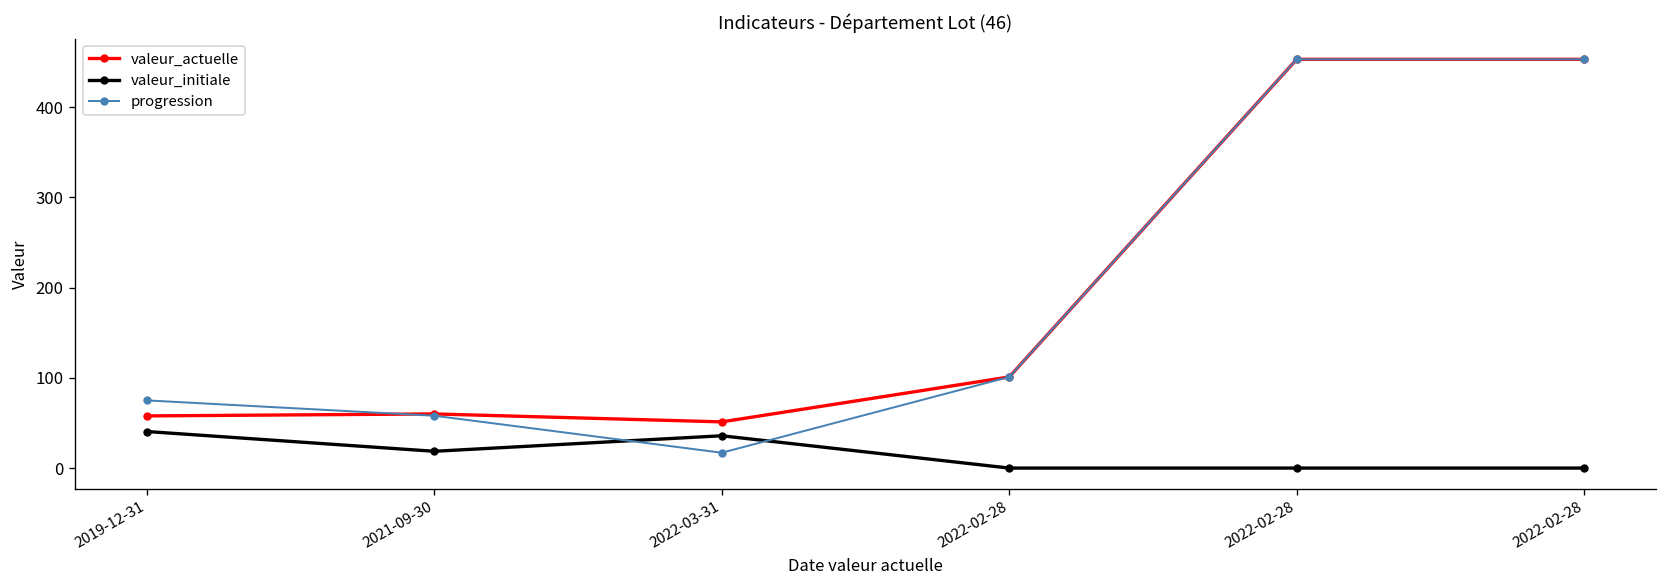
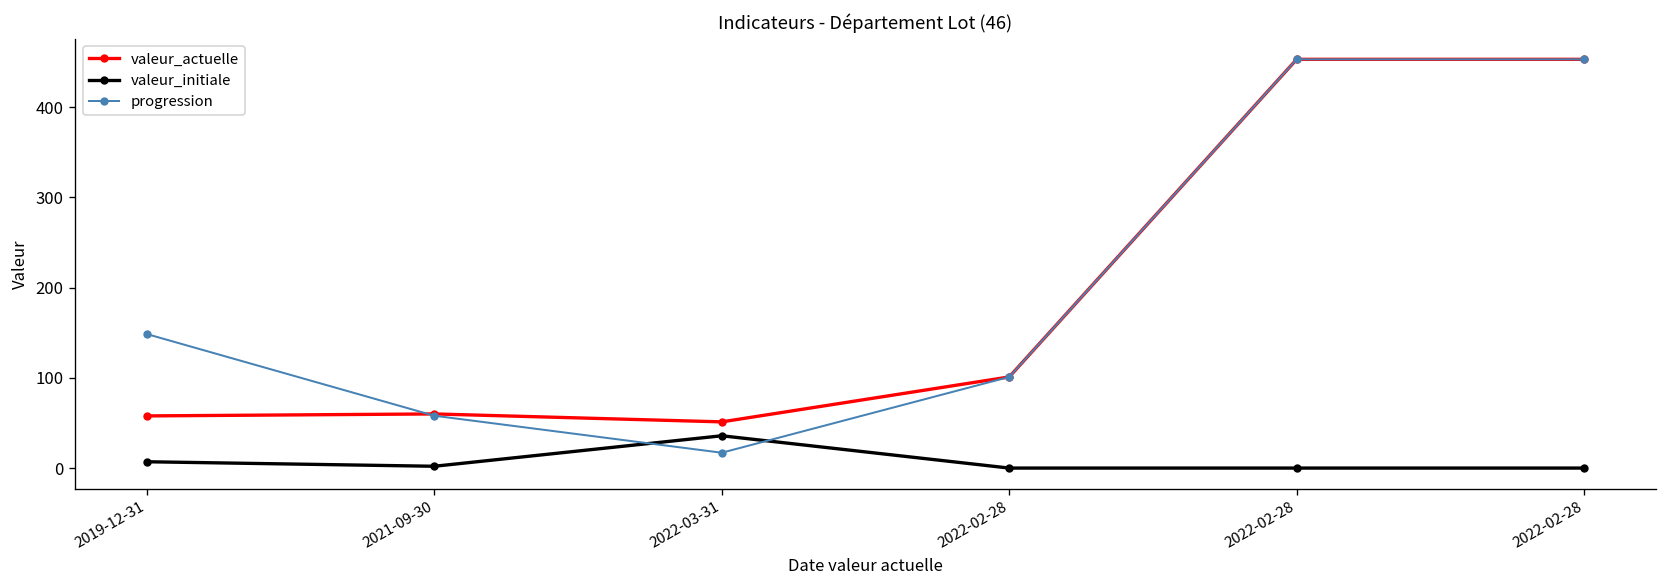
valeur_initiale, 2019-12-31: 40 -> 10
progression, 2019-12-31: 80 -> 150
valeur_initiale, 2021-09-30: 20 -> 0
